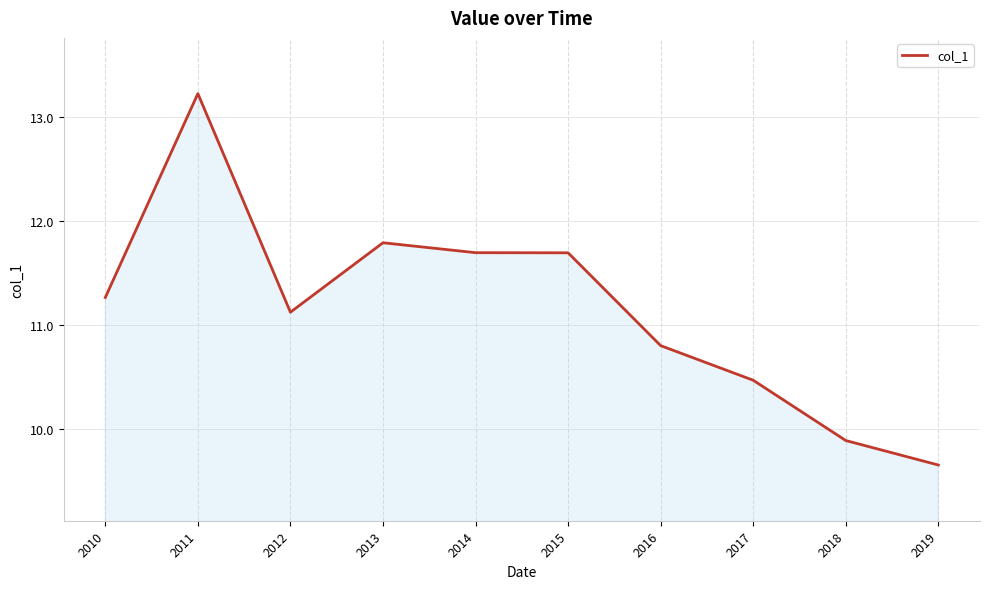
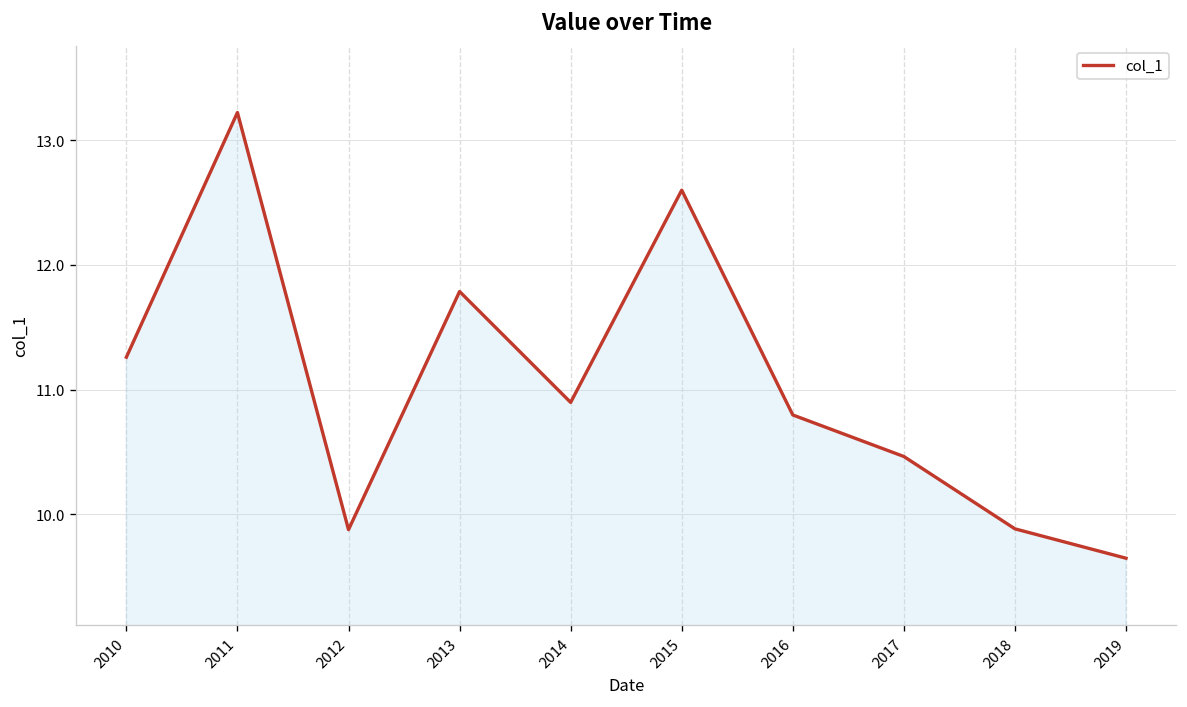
2012: 11.12 -> 9.88
2014: 11.69 -> 10.90
2015: 11.69 -> 12.60
